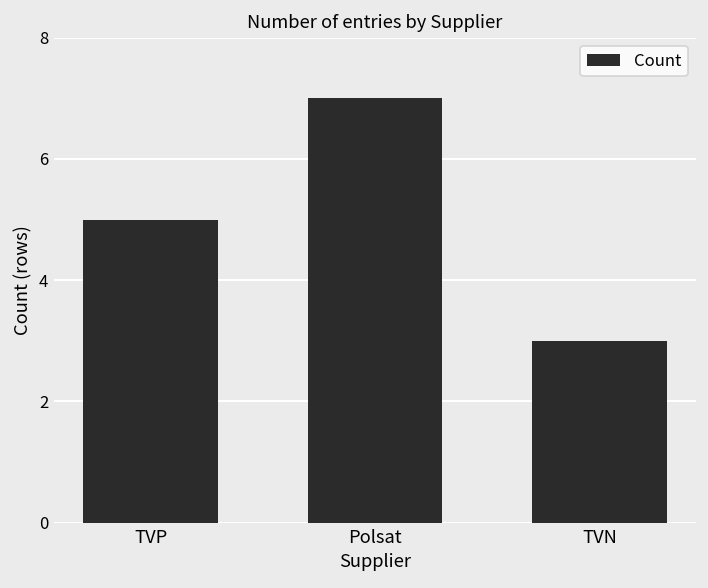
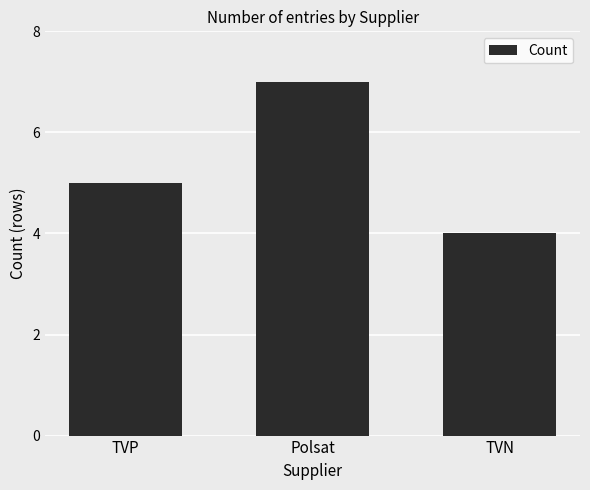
TVN: 3 -> 4
